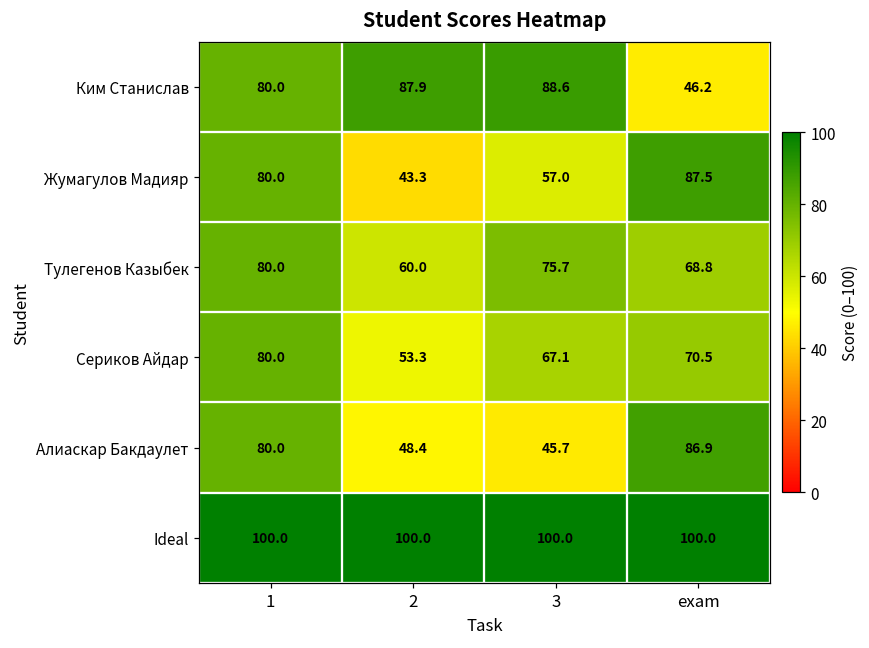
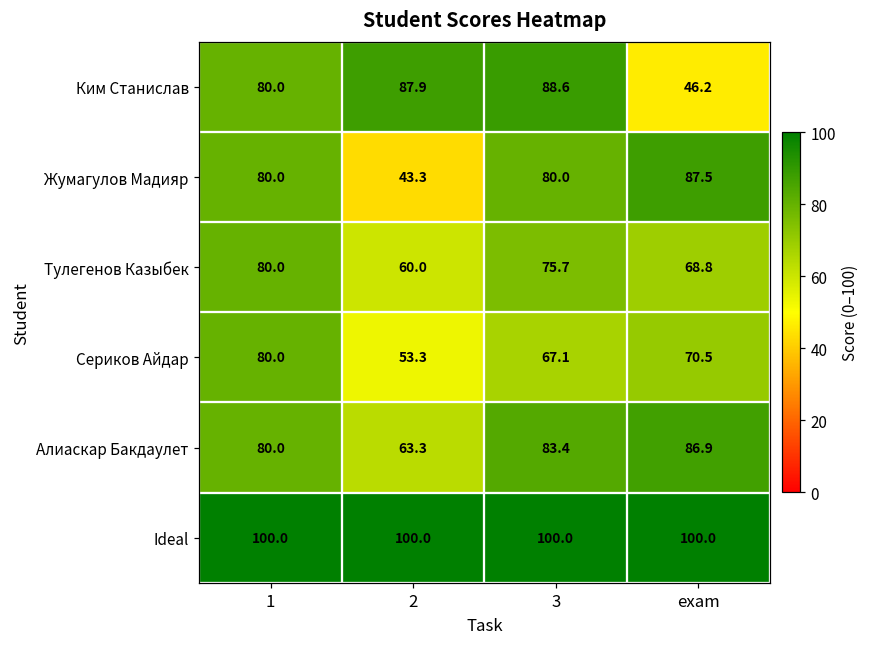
Жумагулов Мадияр, 3: 57.0 -> 80.0
Алиаскар Бакдаулет, 2: 48.4 -> 63.3
Алиаскар Бакдаулет, 3: 45.7 -> 83.4
